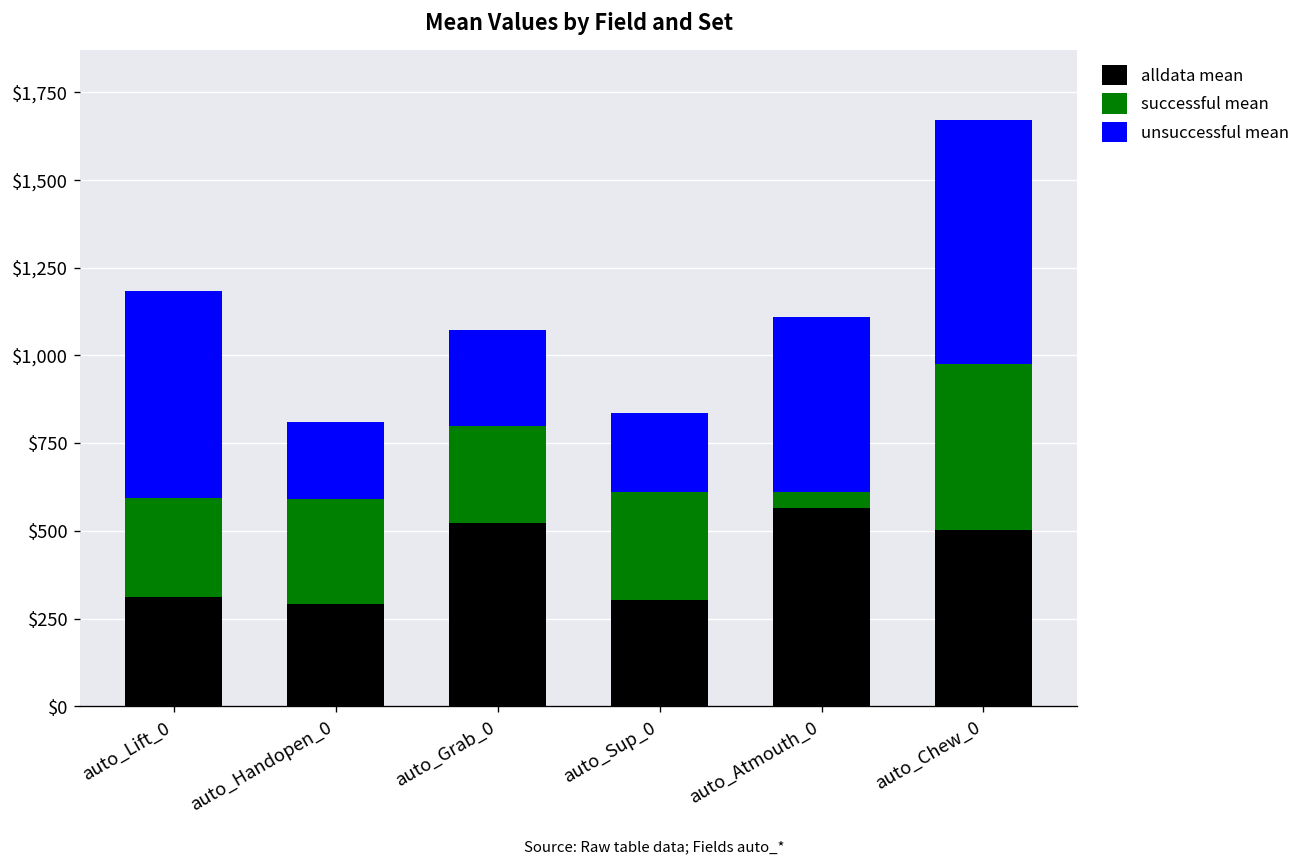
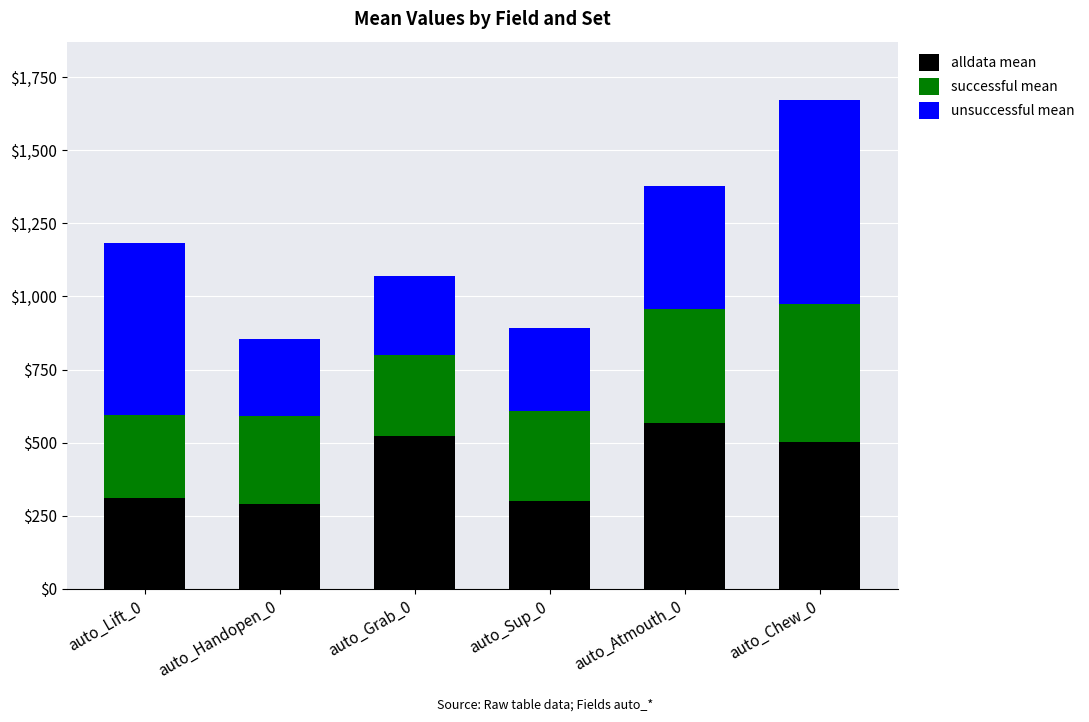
unsuccessful mean, auto_Handopen_0: $220 -> $260
unsuccessful mean, auto_Sup_0: $230 -> $280
successful mean, auto_Atmouth_0: $40 -> $390
unsuccessful mean, auto_Atmouth_0: $500 -> $420
